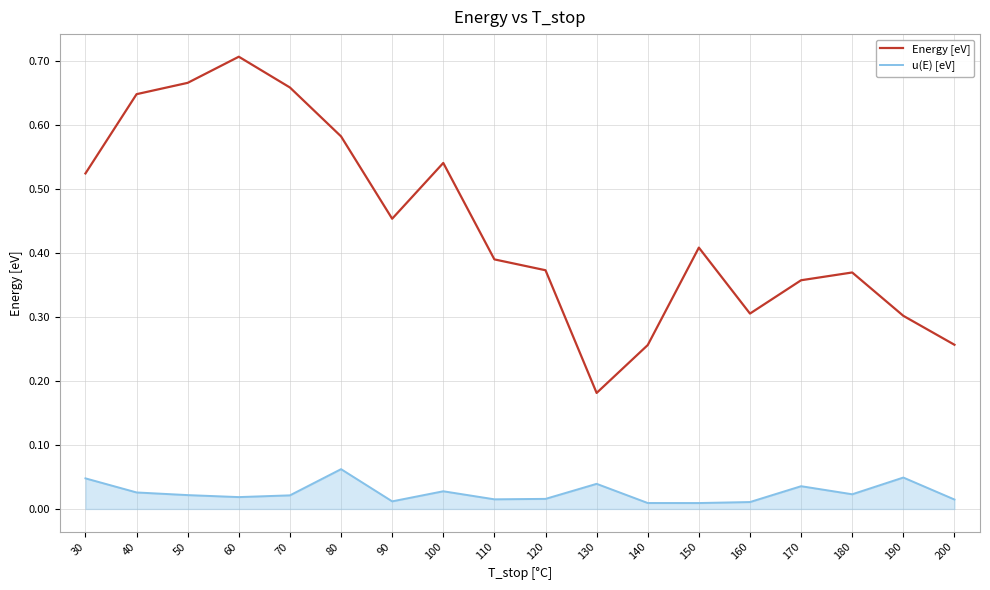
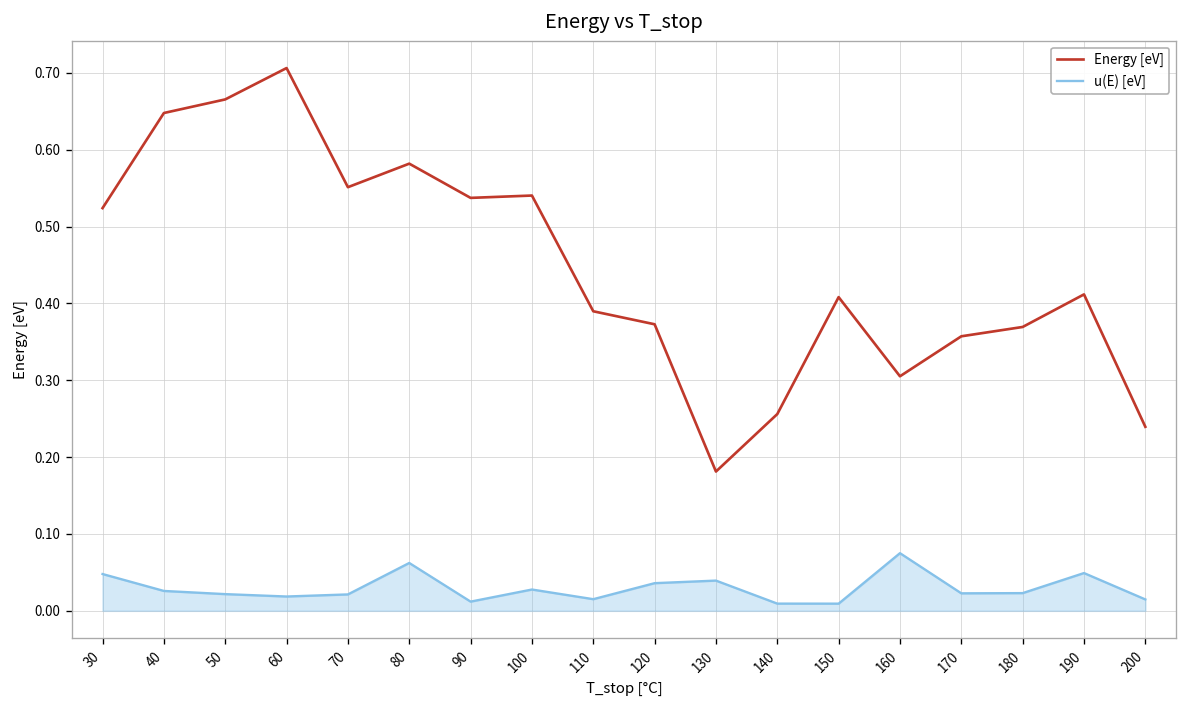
Energy [eV], 70: 0.66 -> 0.55
Energy [eV], 90: 0.45 -> 0.54
u(E) [eV], 120: 0.02 -> 0.04
u(E) [eV], 160: 0.01 -> 0.07
u(E) [eV], 170: 0.04 -> 0.02
Energy [eV], 190: 0.30 -> 0.41
Energy [eV], 200: 0.26 -> 0.24
